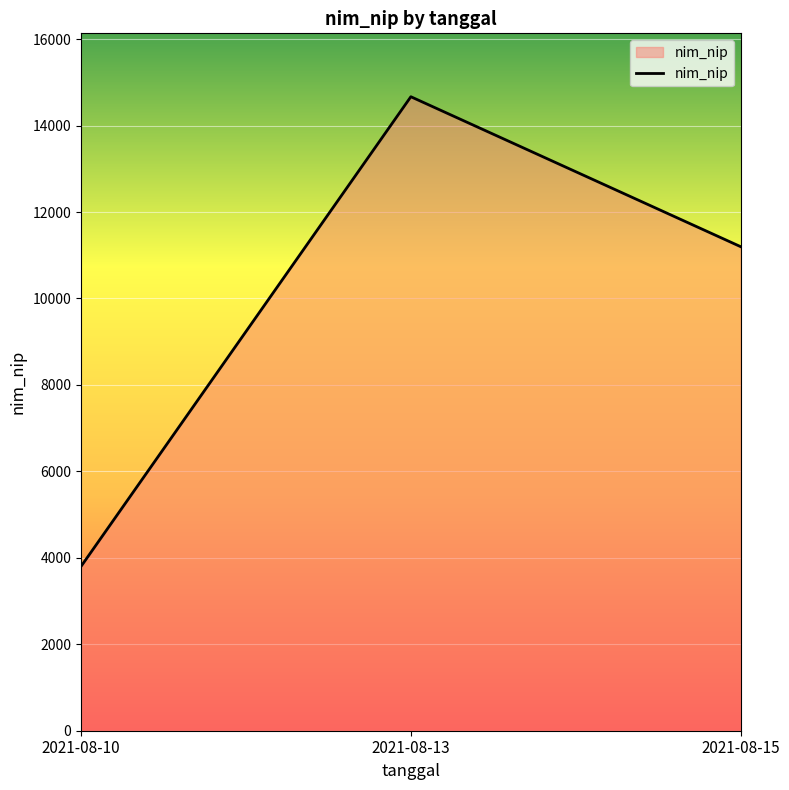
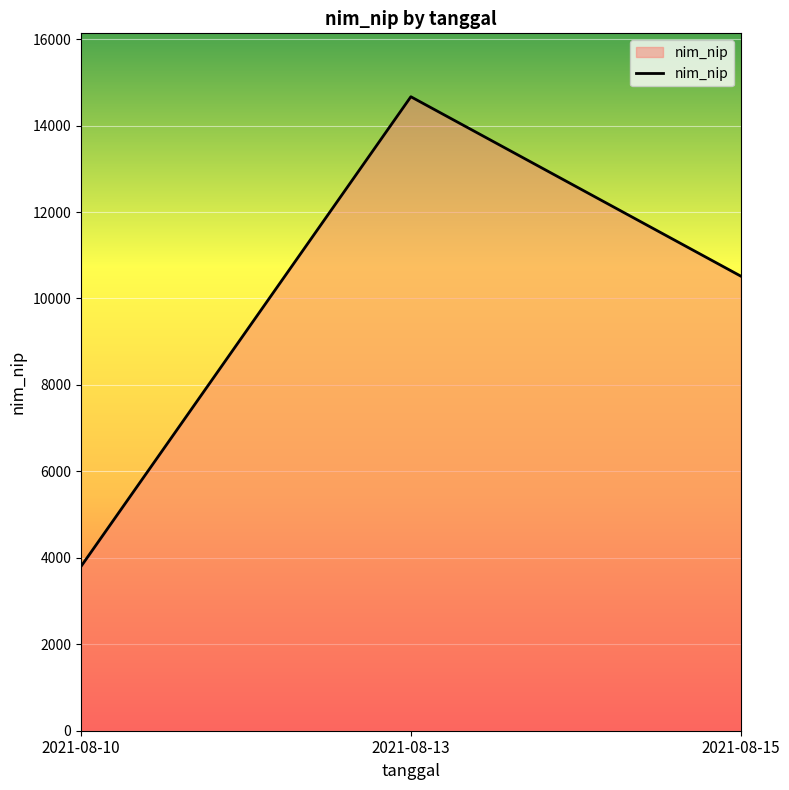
2021-08-15: 11200 -> 10500
